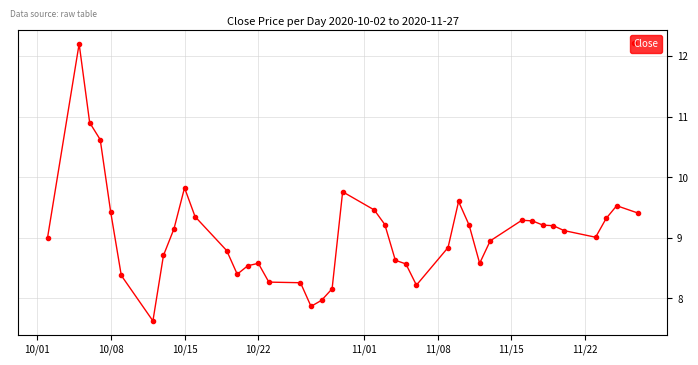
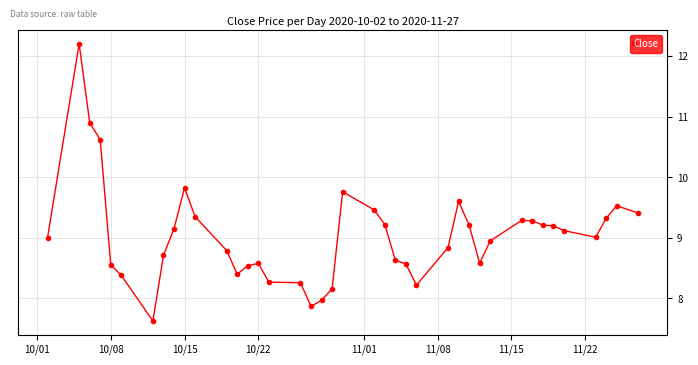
10/08: 9.4 -> 8.6
